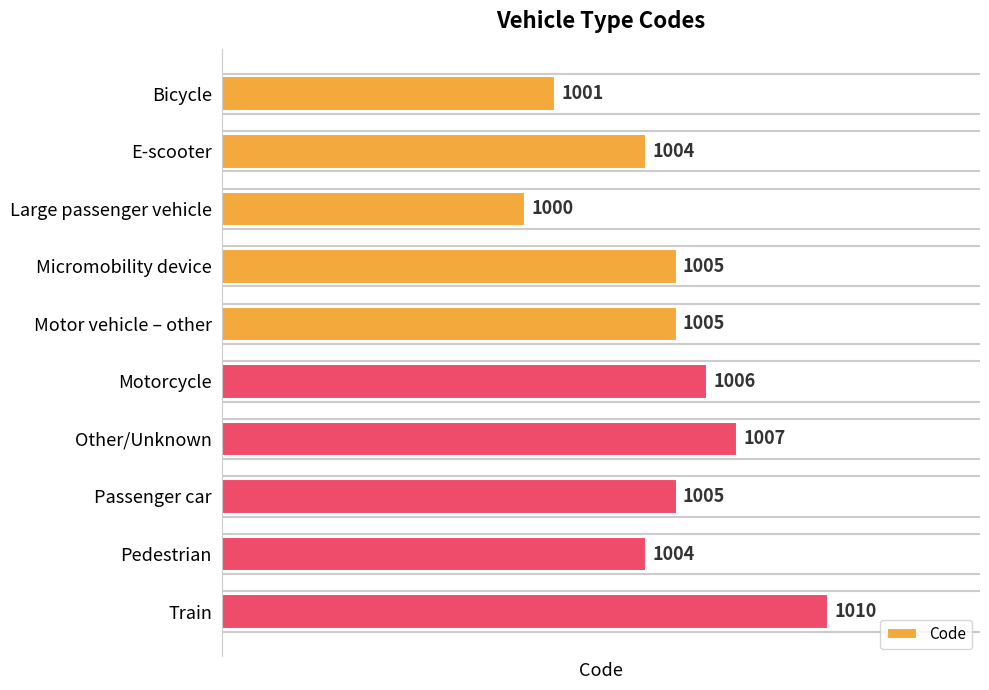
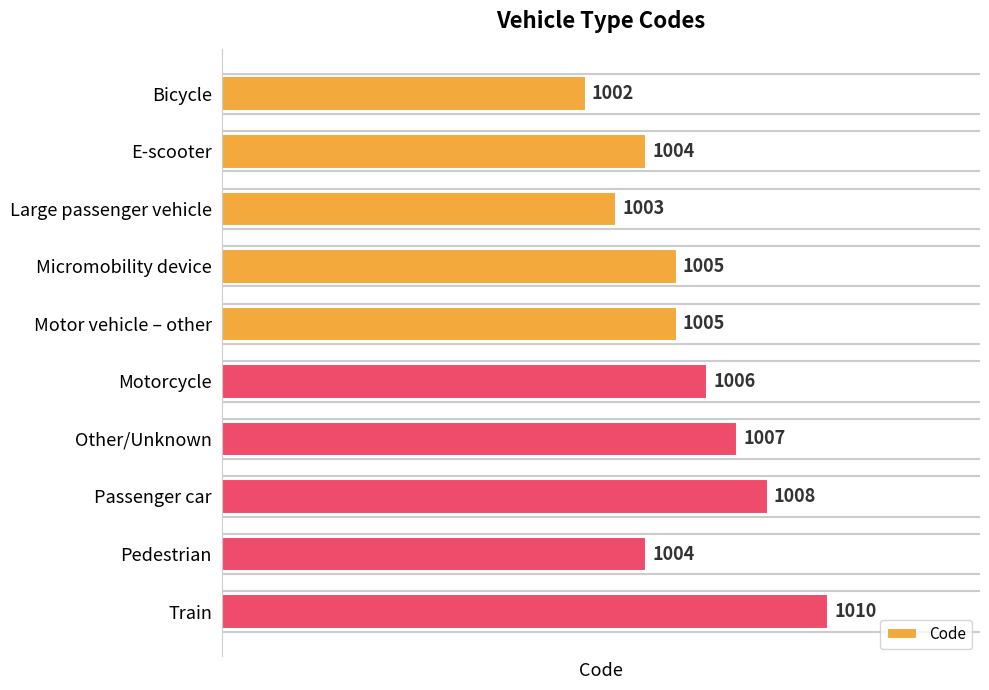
Bicycle: 1001 -> 1002
Large passenger vehicle: 1000 -> 1003
Passenger car: 1005 -> 1008
